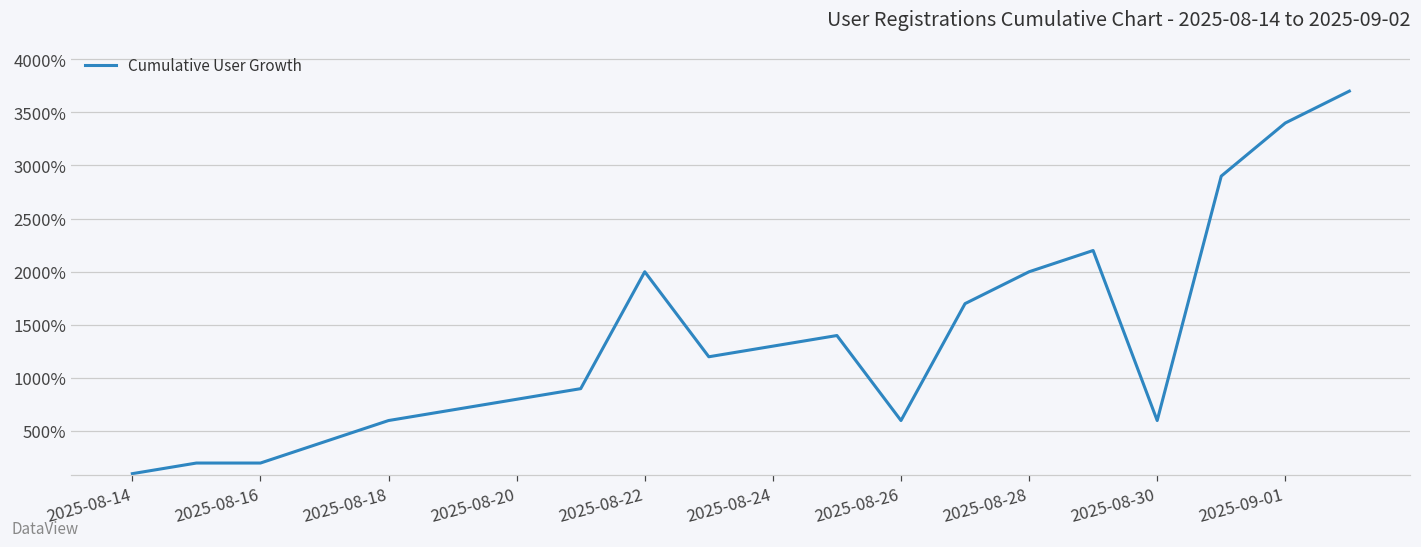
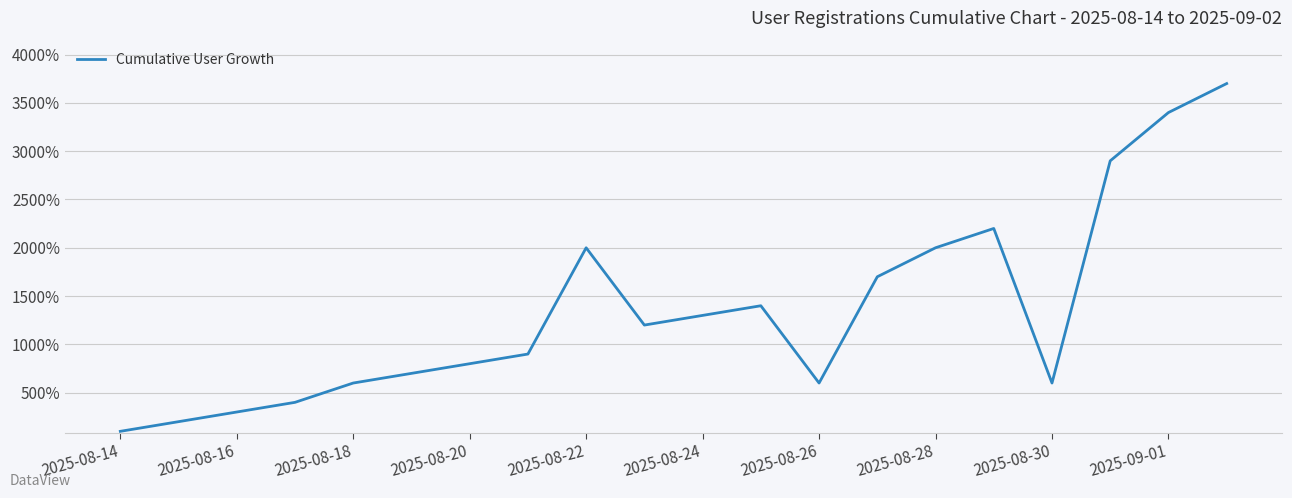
2025-08-16: 200% -> 300%
